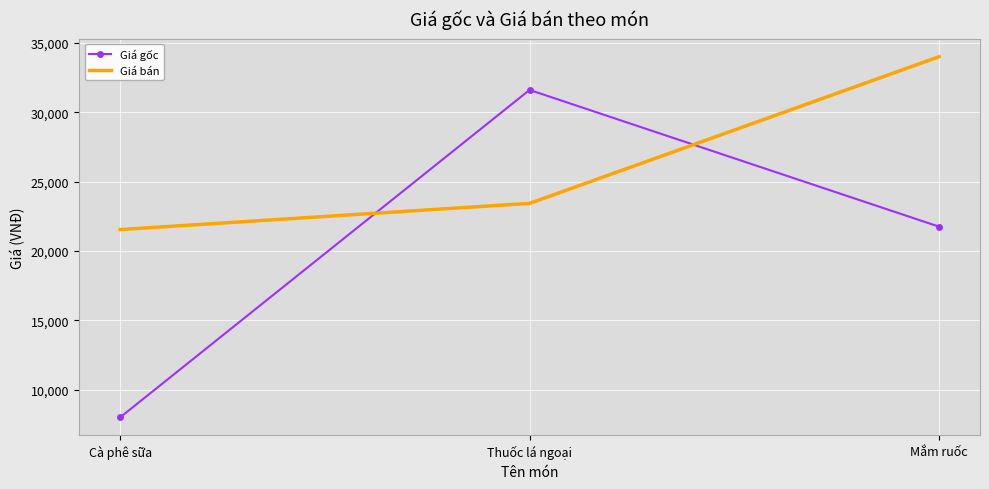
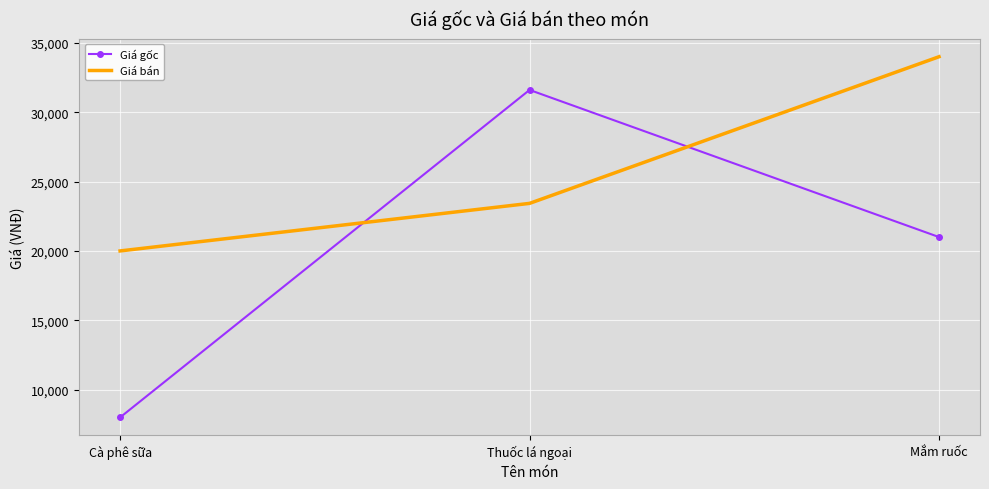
Giá bán, Cà phê sữa: 21,500 -> 20,000
Giá gốc, Mắm ruốc: 21,800 -> 21,000
